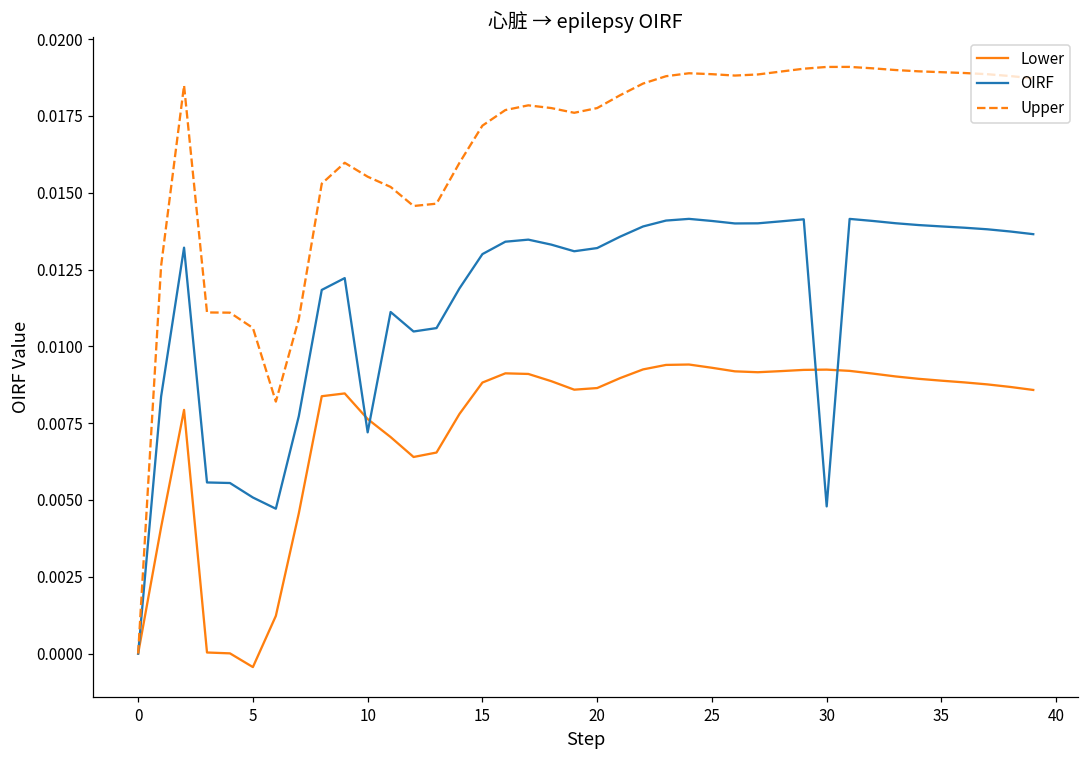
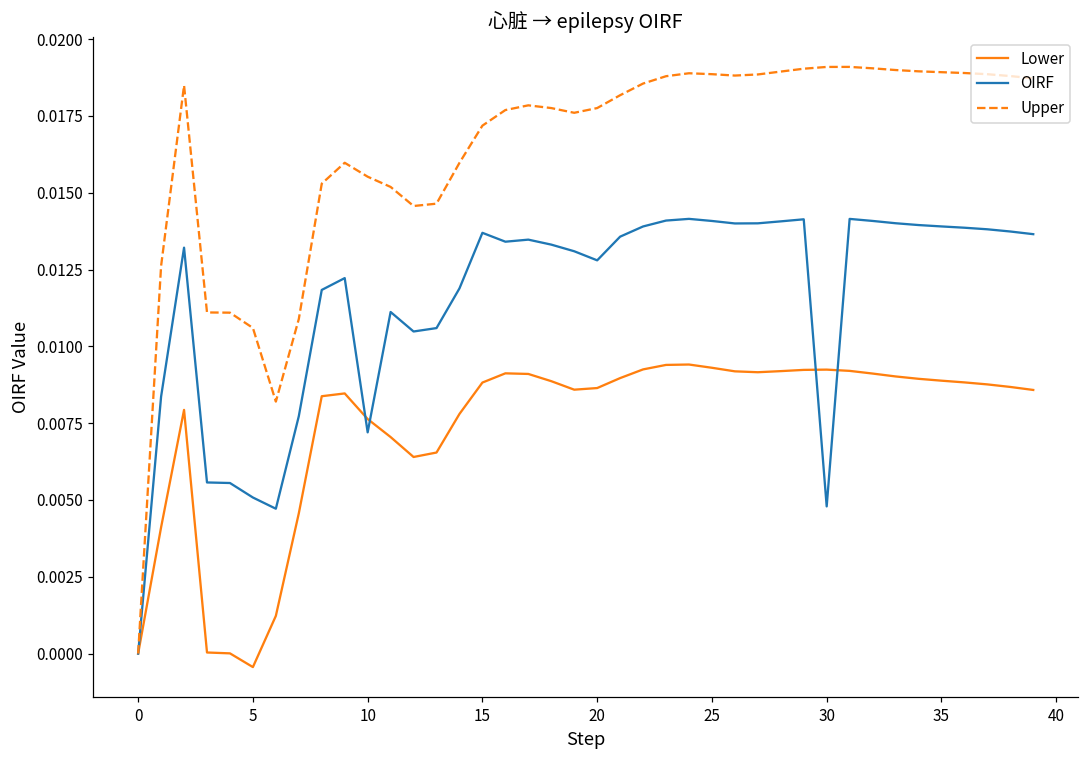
OIRF, 15: 0.0130 -> 0.0137
OIRF, 20: 0.0132 -> 0.0128
